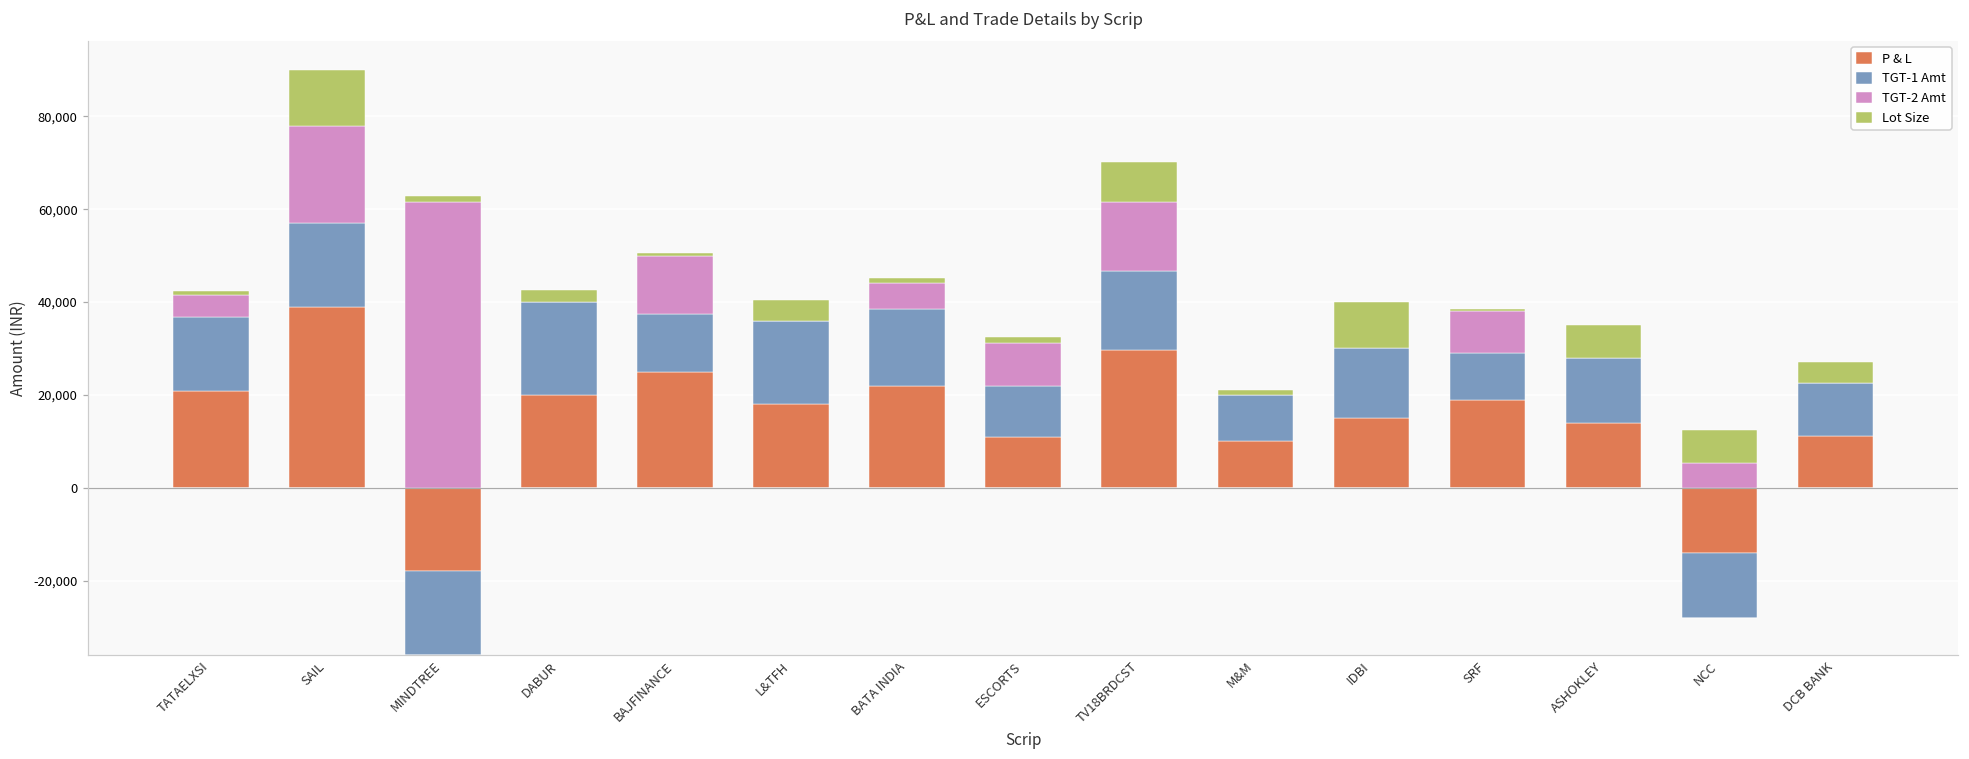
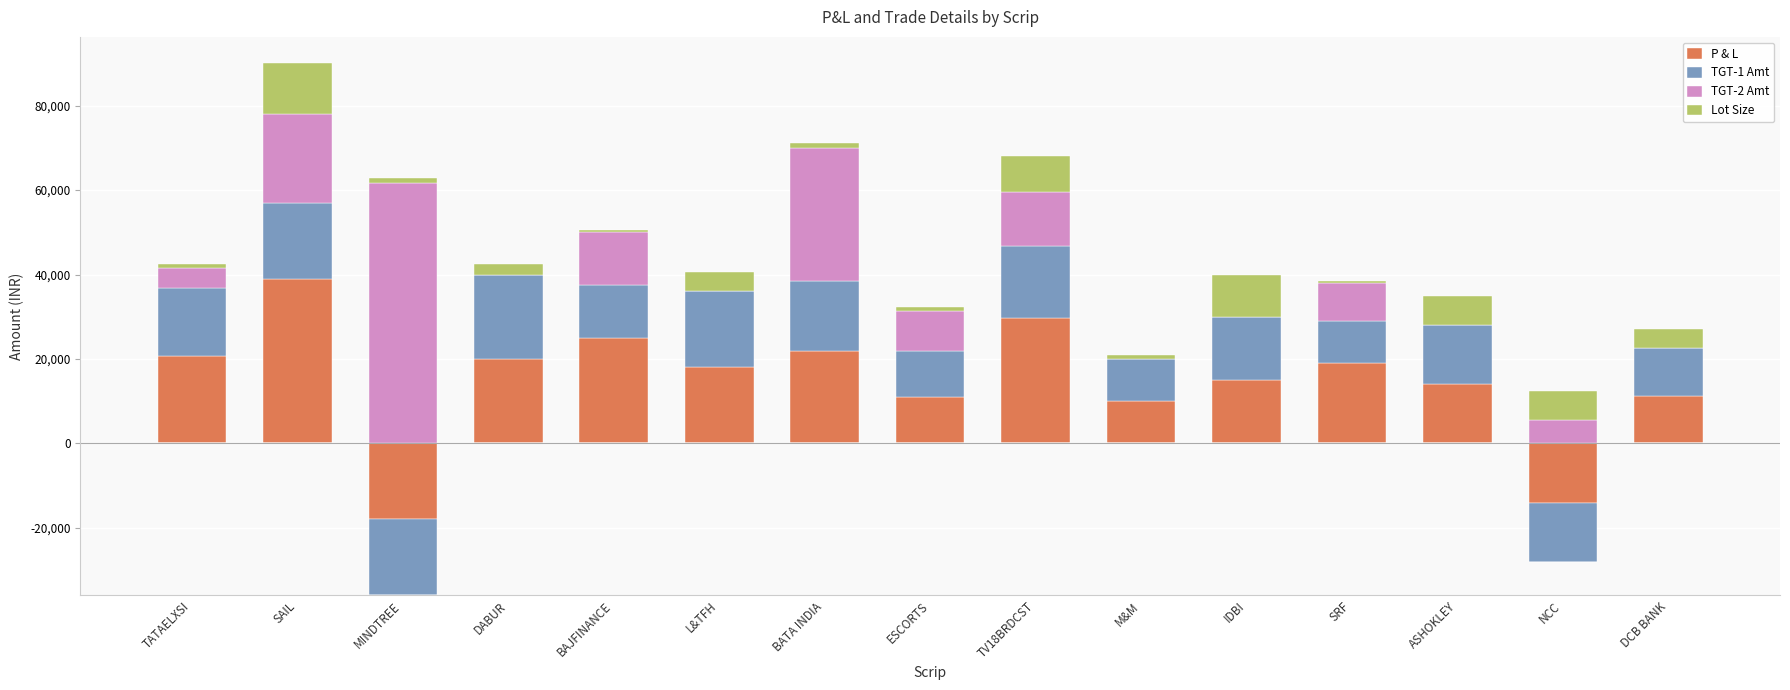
TGT-2 Amt, BATA INDIA: 6,000 -> 32,000
TGT-2 Amt, TV18BRDCST: 15,000 -> 13,000
